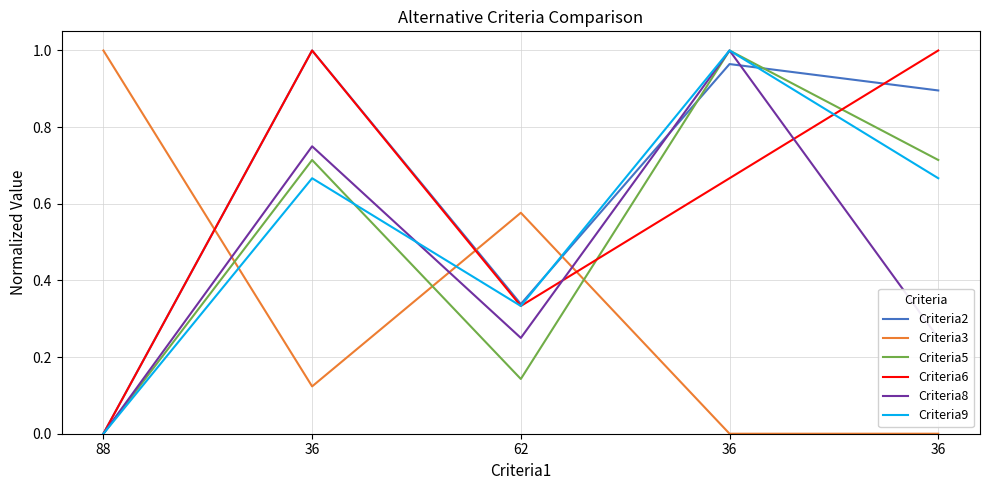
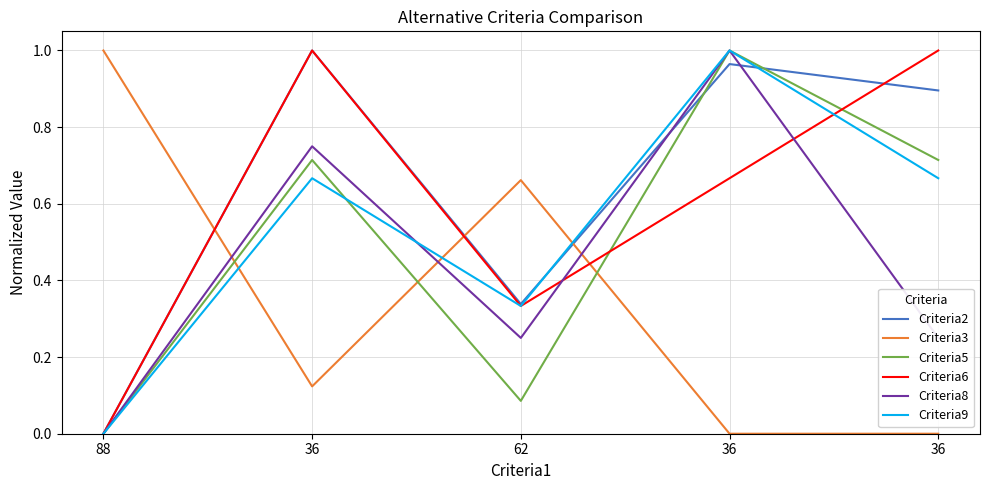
Criteria3, 62: 0.58 -> 0.66
Criteria5, 62: 0.14 -> 0.09
